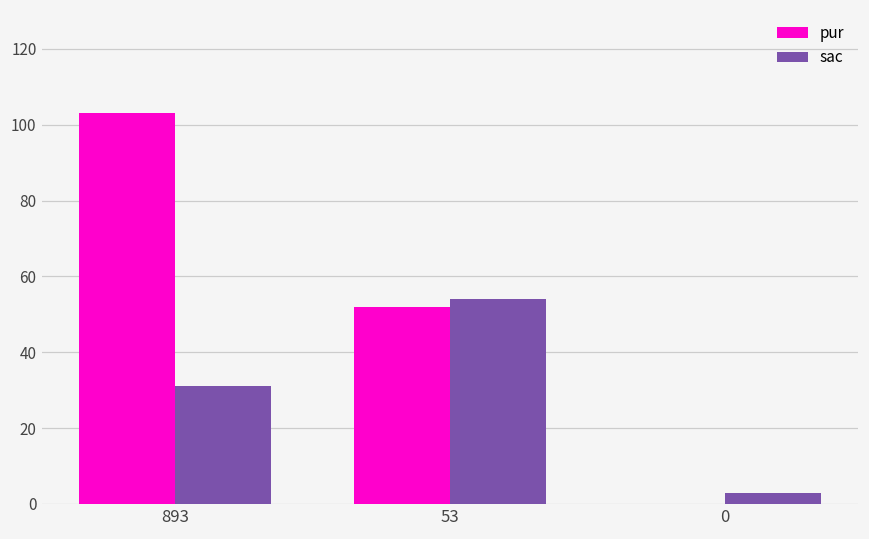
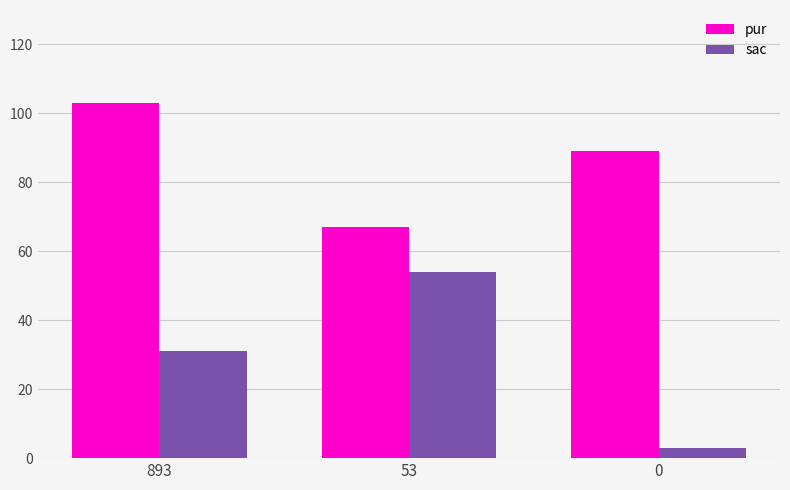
pur, 53: 52 -> 67
pur, 0: 0 -> 89
